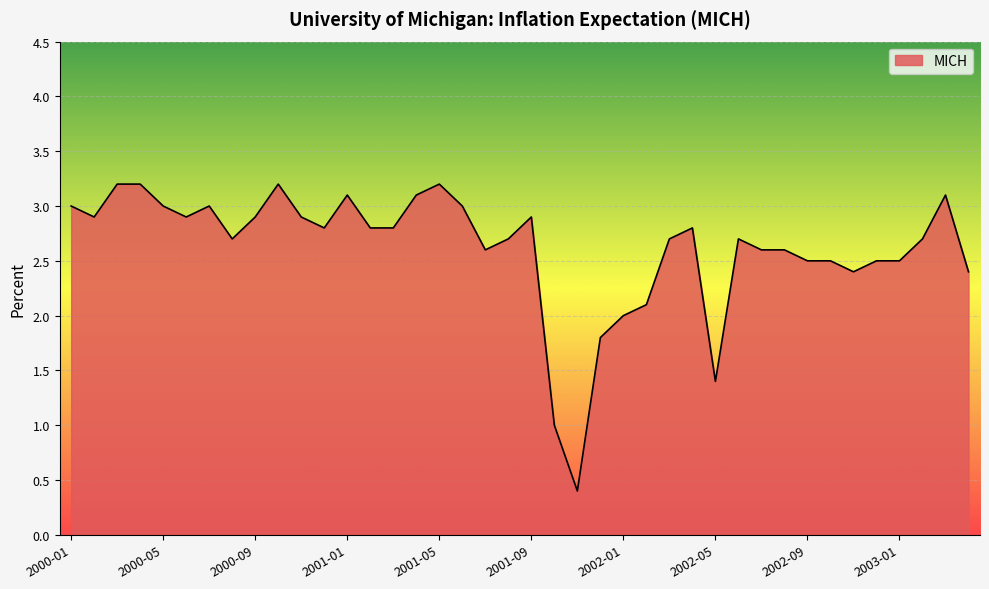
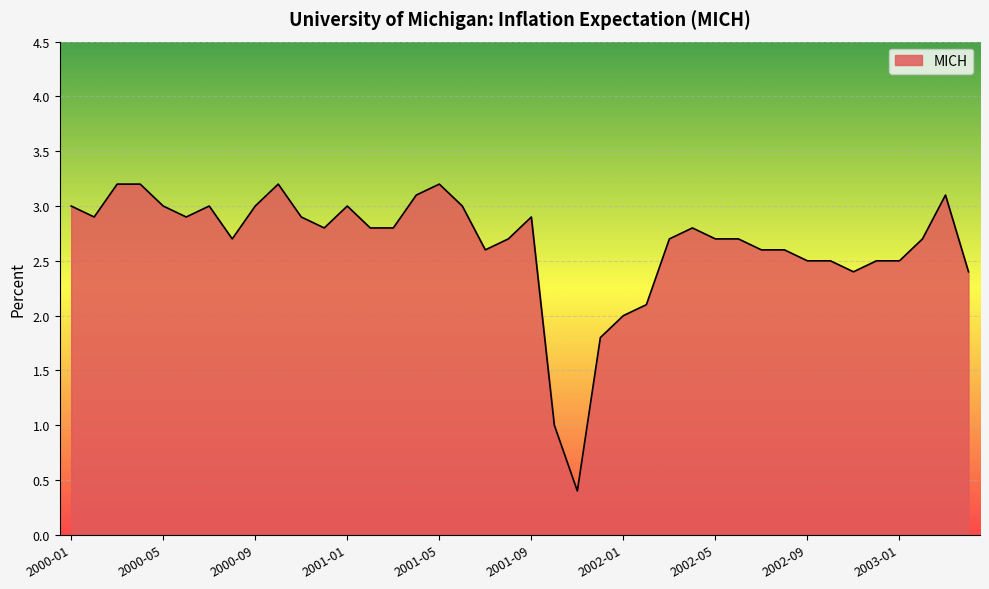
2000-09: 2.9 -> 3.0
2001-01: 3.1 -> 3.0
2002-05: 1.4 -> 2.7
